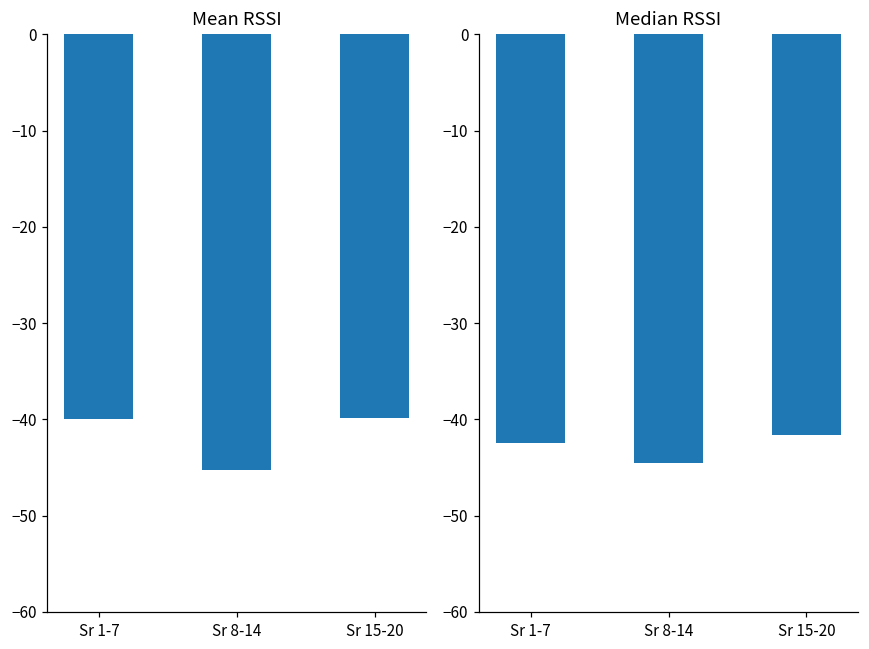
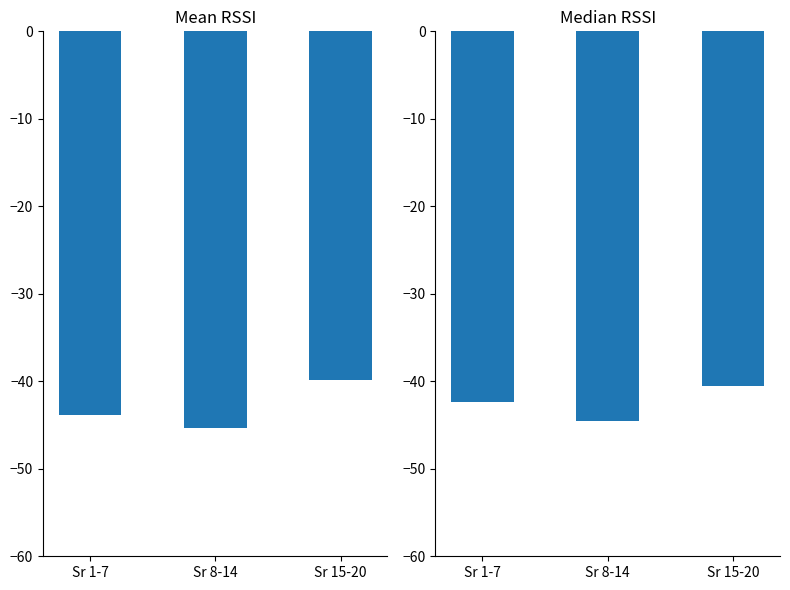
Mean RSSI, Sr 1-7: -40 -> -44
Median RSSI, Sr 15-20: -42 -> -41
